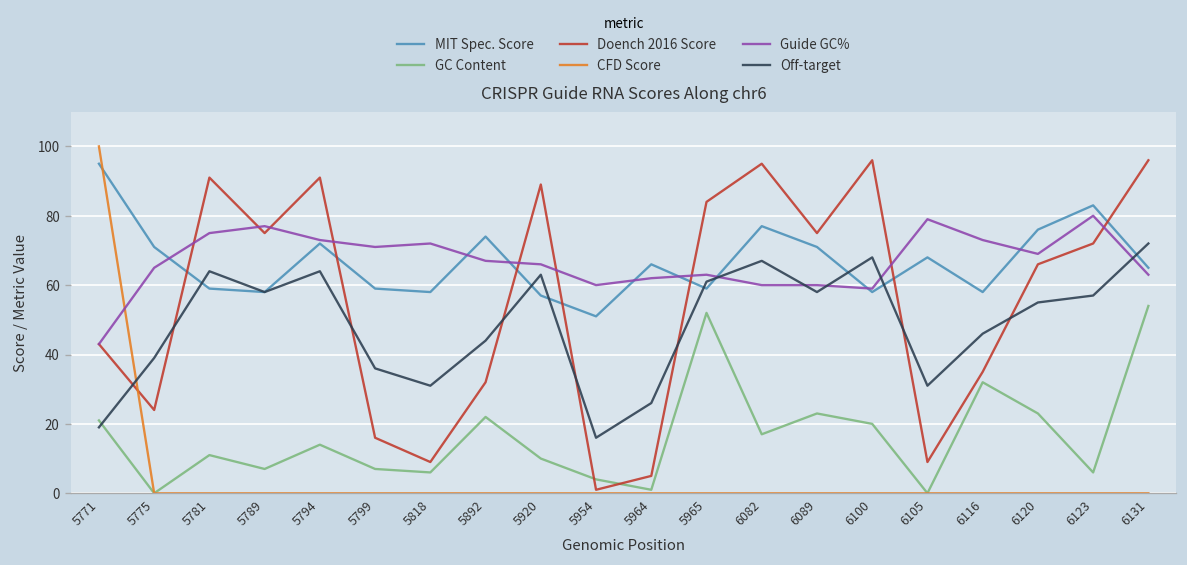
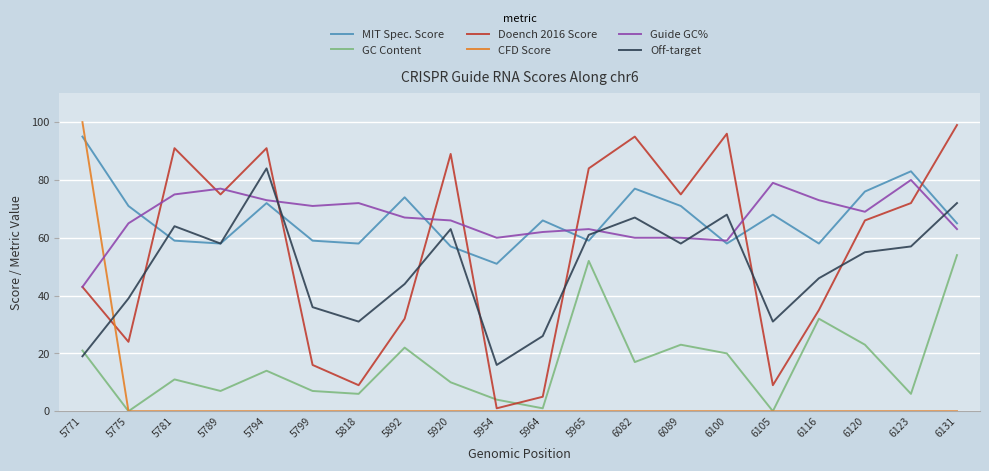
Off-target, 5794: 64 -> 84
Doench 2016 Score, 6131: 96 -> 99
